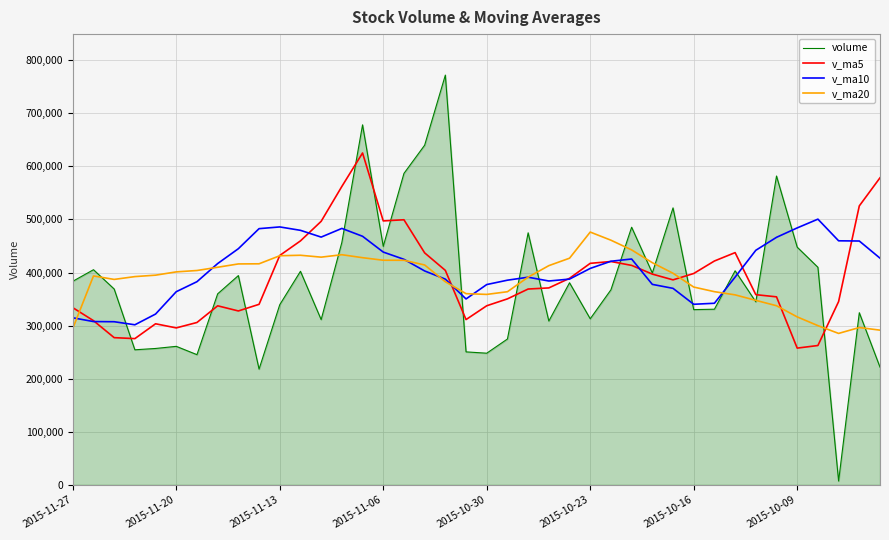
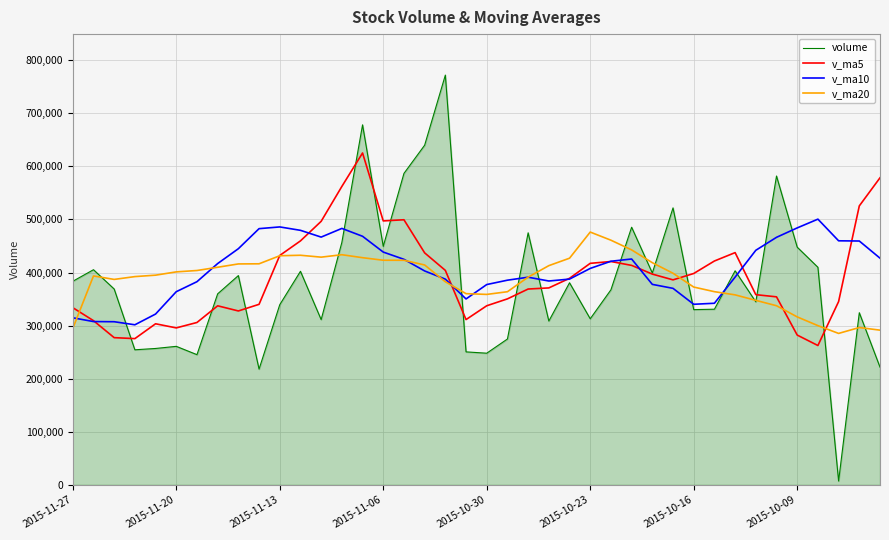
v_ma5, 2015-10-09: 260,000 -> 280,000
